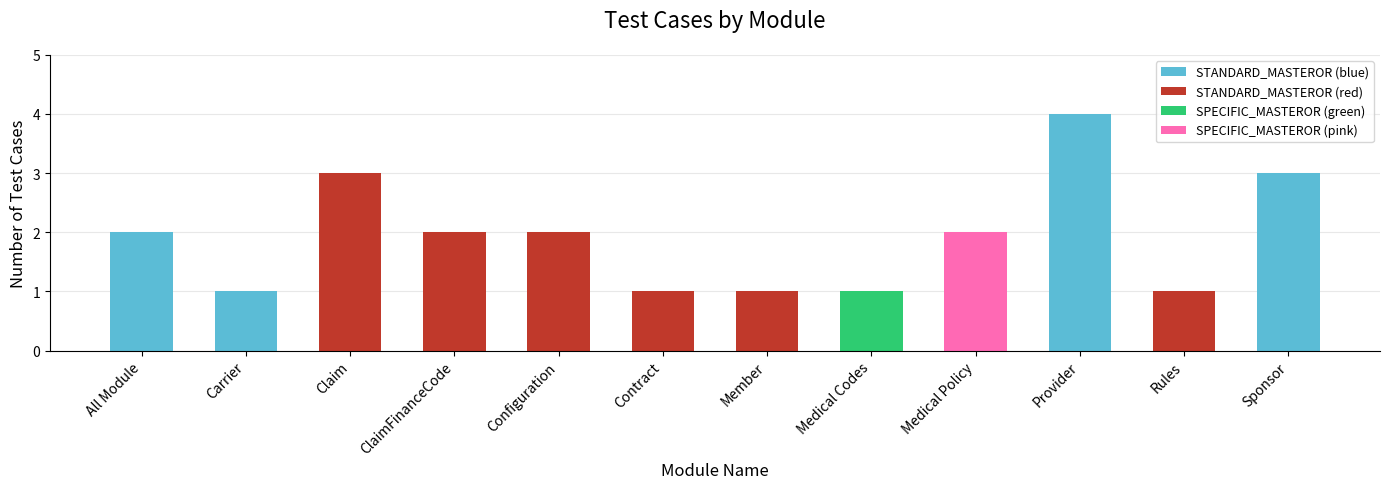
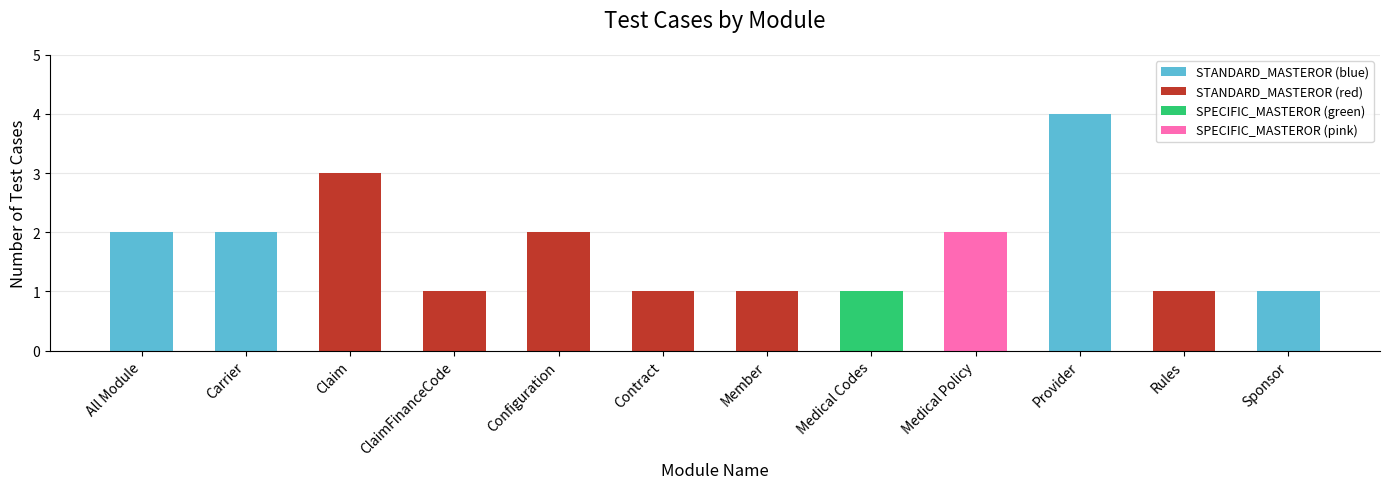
Carrier: 1 -> 2
ClaimFinanceCode: 2 -> 1
Sponsor: 3 -> 1
